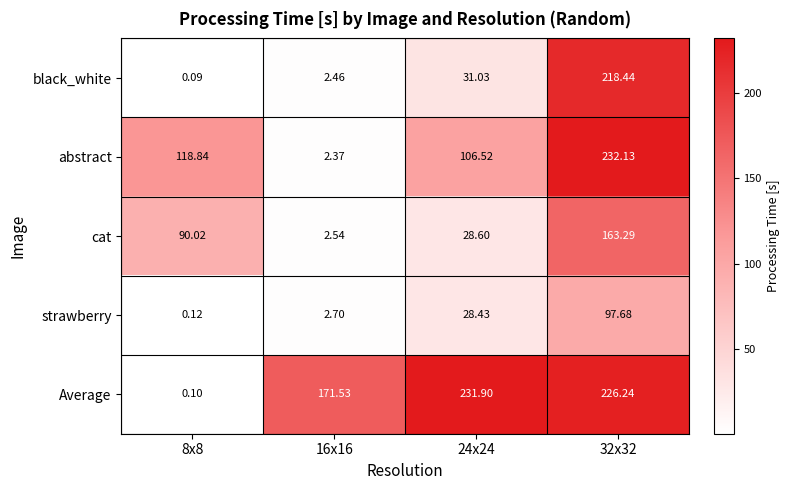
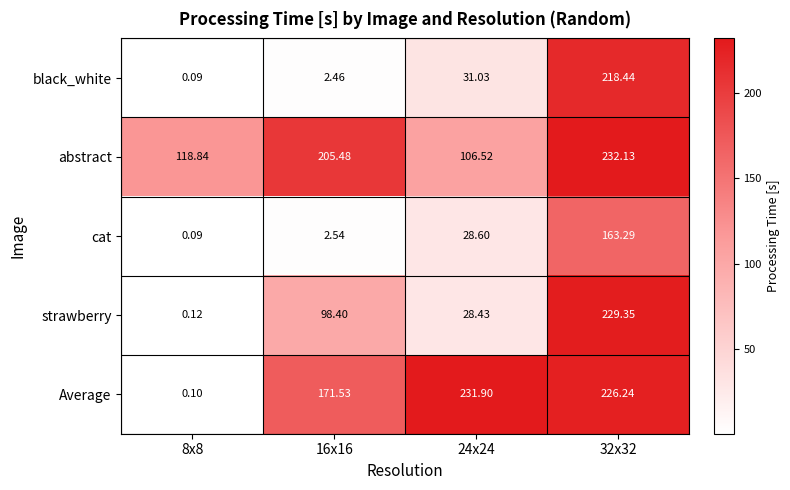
abstract, 16x16: 2.37 -> 205.48
cat, 8x8: 90.02 -> 0.09
strawberry, 16x16: 2.70 -> 98.40
strawberry, 32x32: 97.68 -> 229.35
